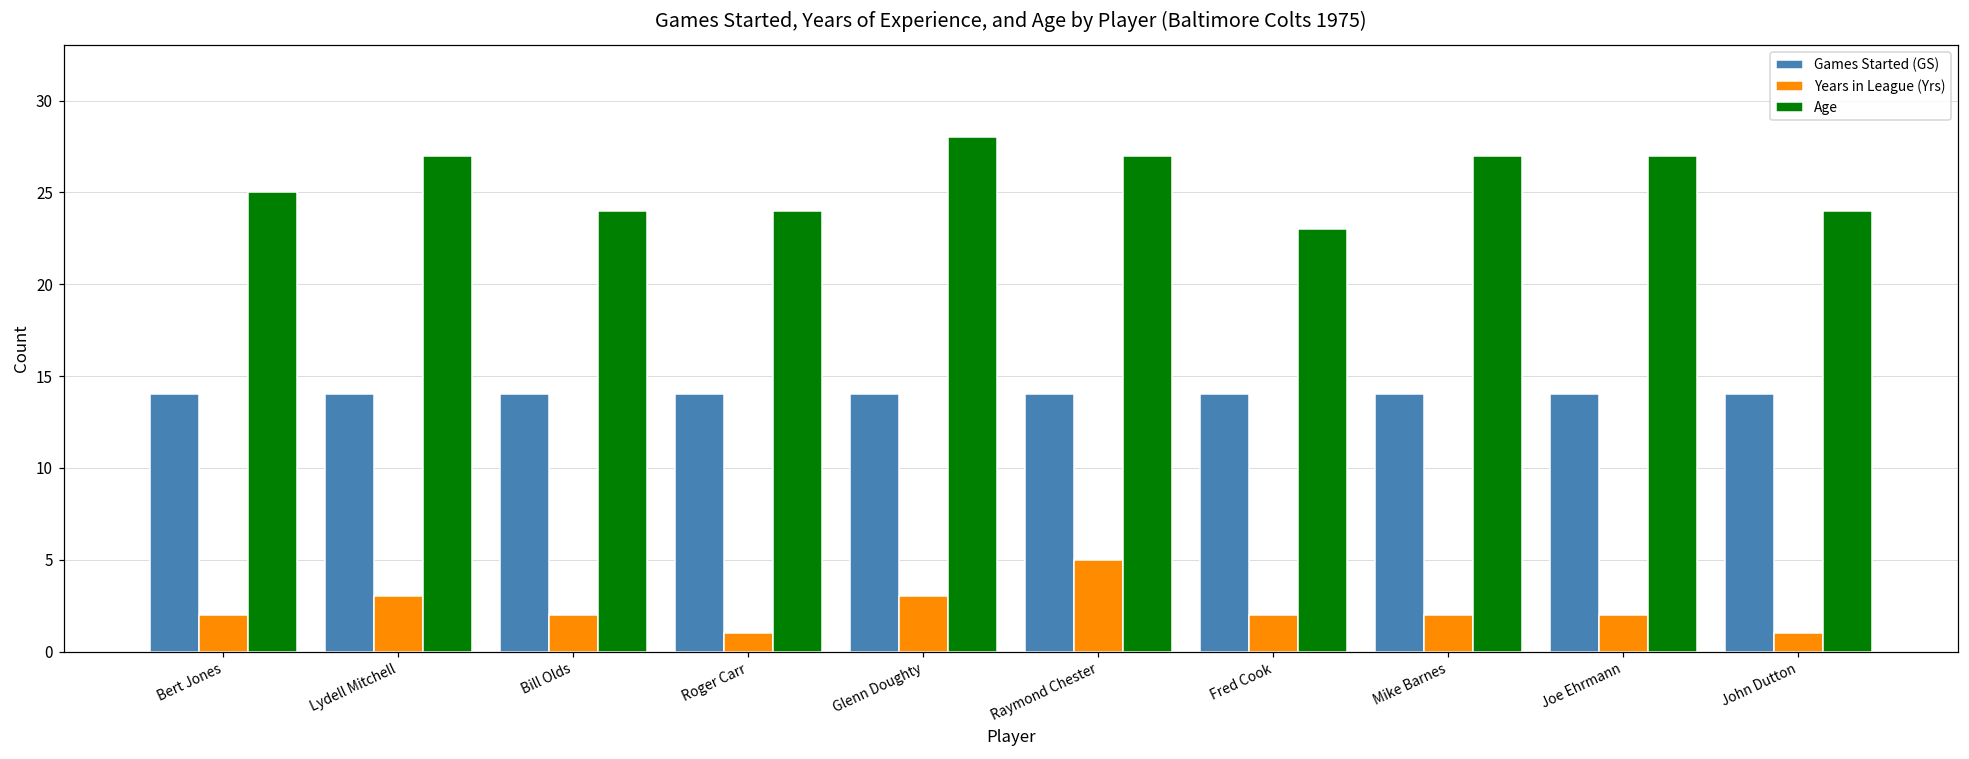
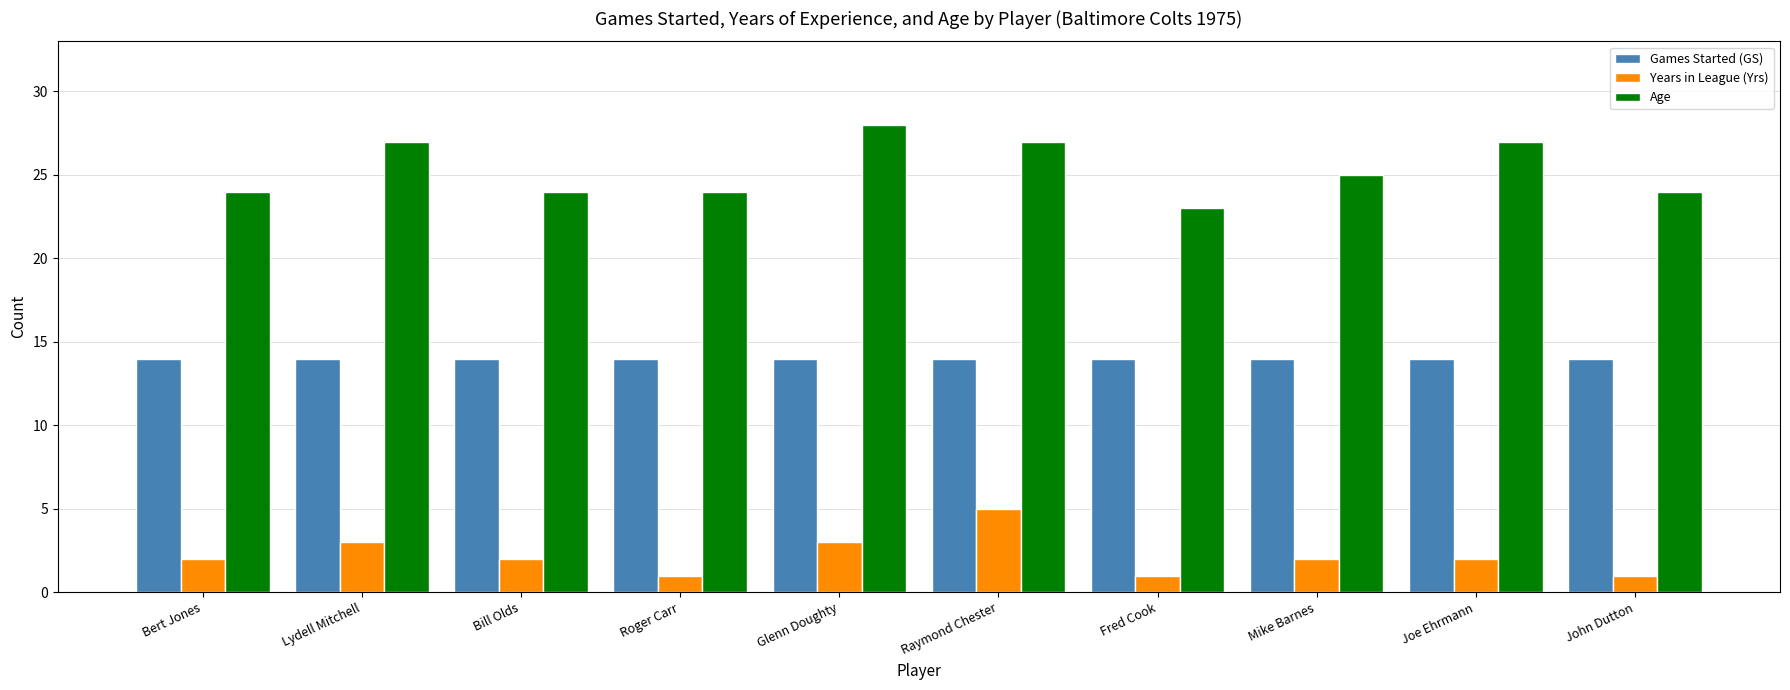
Age, Bert Jones: 25 -> 24
Years in League (Yrs), Fred Cook: 2 -> 1
Age, Mike Barnes: 27 -> 25
